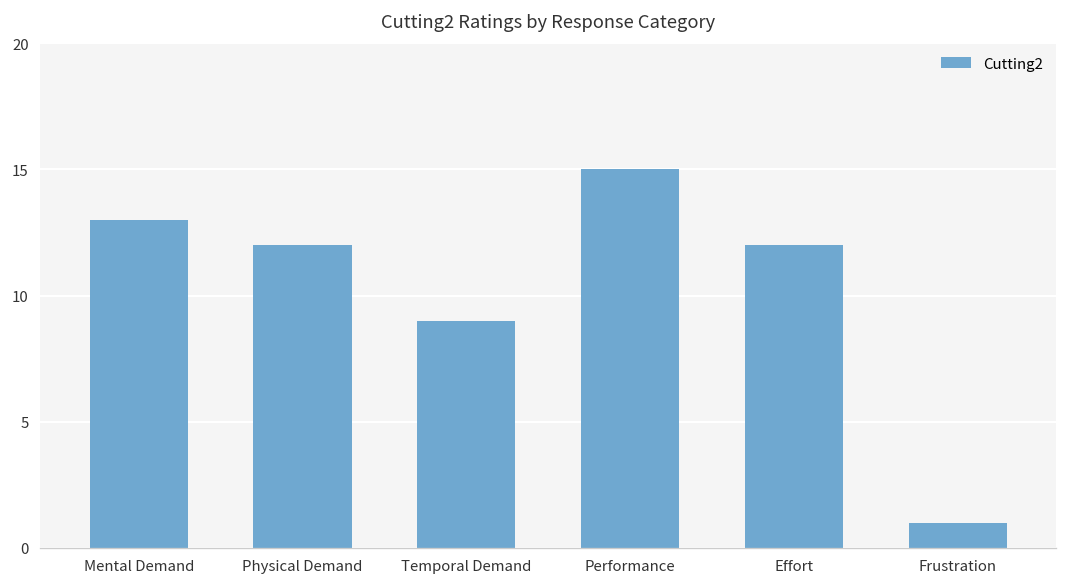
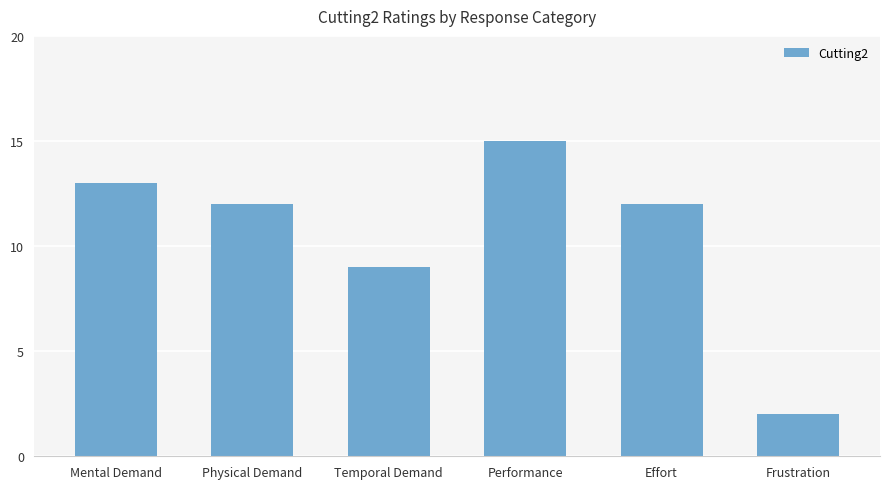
Frustration: 1 -> 2
